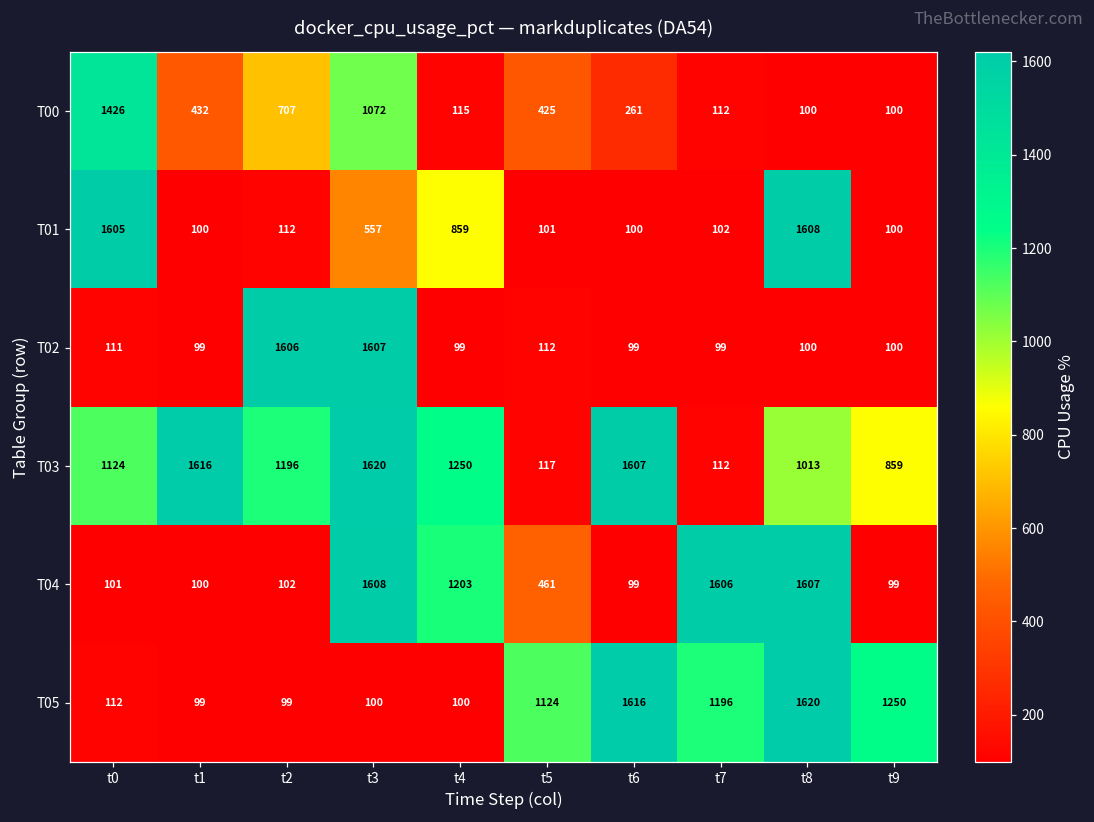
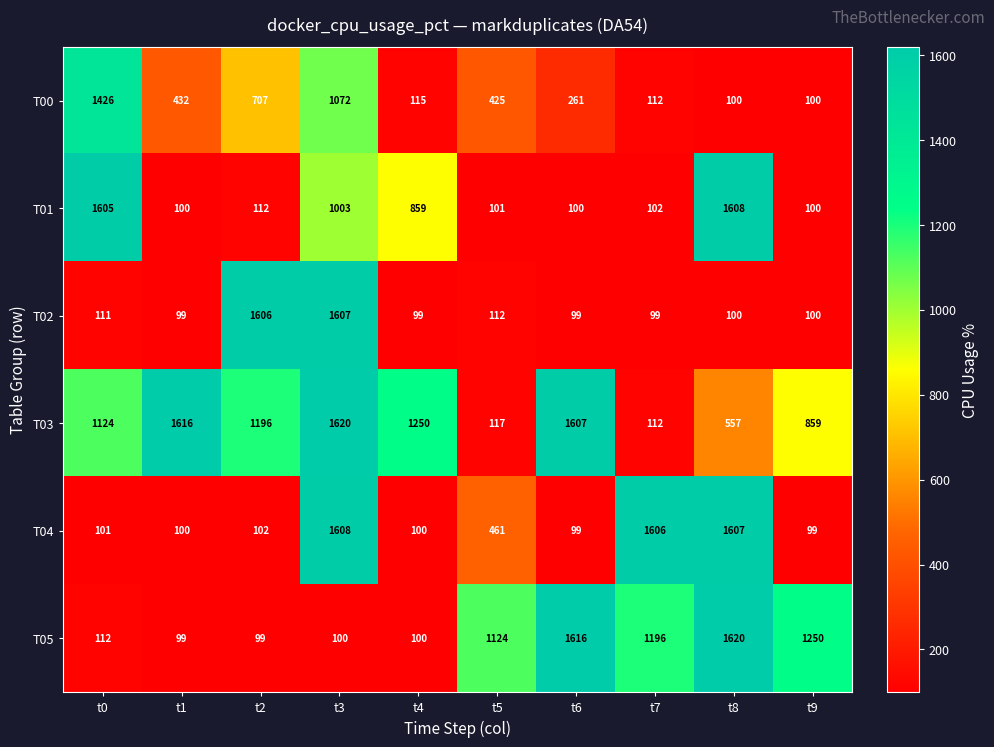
T01, t3: 557 -> 1003
T03, t8: 1013 -> 557
T04, t4: 1203 -> 100
